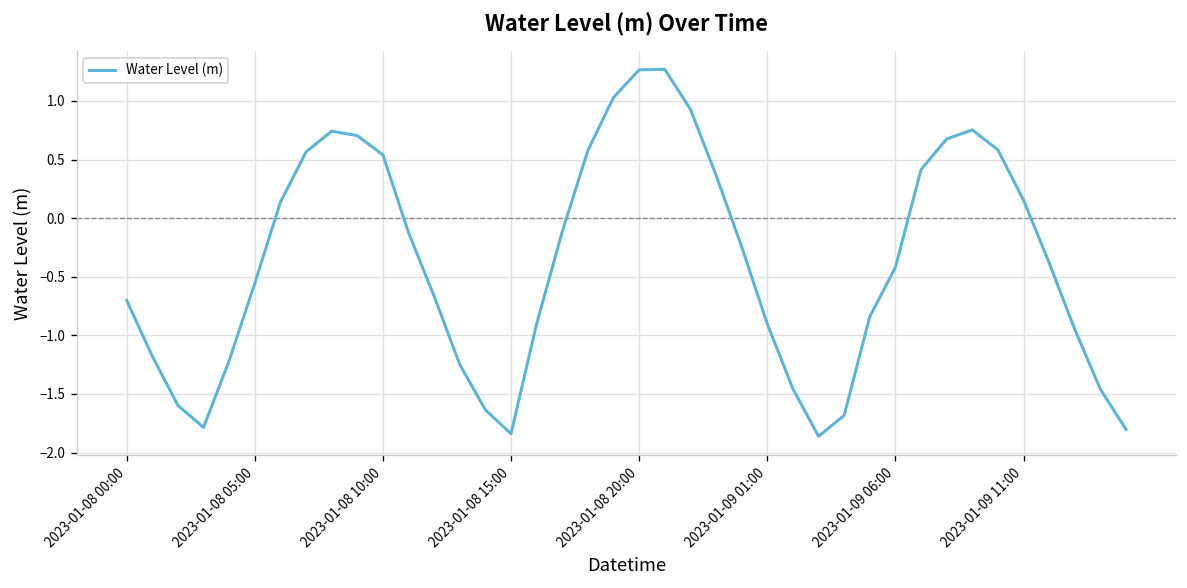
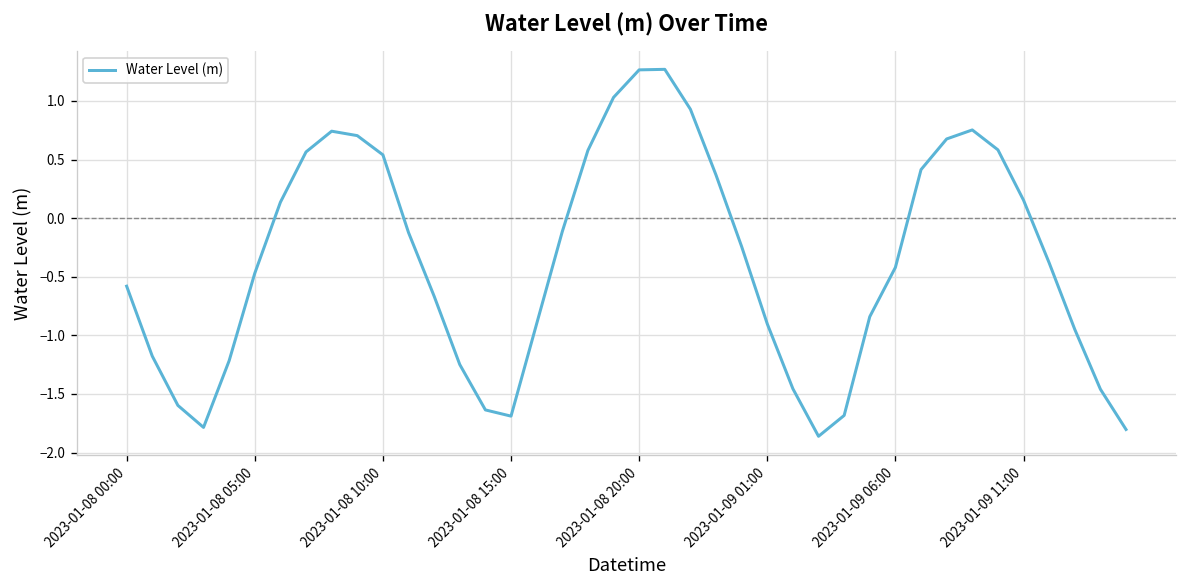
2023-01-08 00:00: -0.7 -> -0.6
2023-01-08 05:00: -0.6 -> -0.5
2023-01-08 15:00: -1.8 -> -1.7
